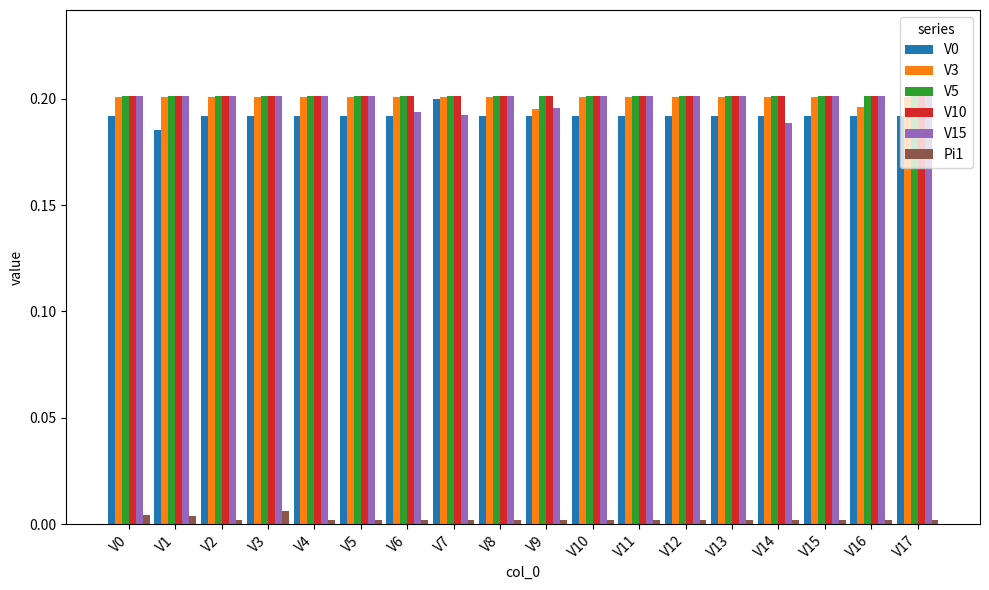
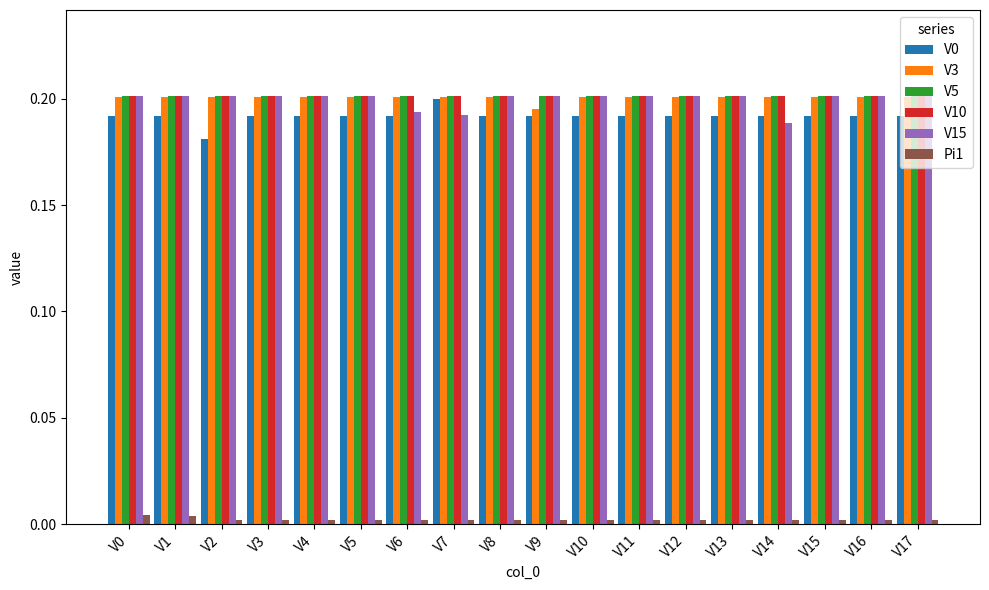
V0, V1: 0.185 -> 0.192
V0, V2: 0.192 -> 0.181
Pi1, V3: 0.006 -> 0.002
V15, V9: 0.196 -> 0.201
V3, V16: 0.196 -> 0.201
